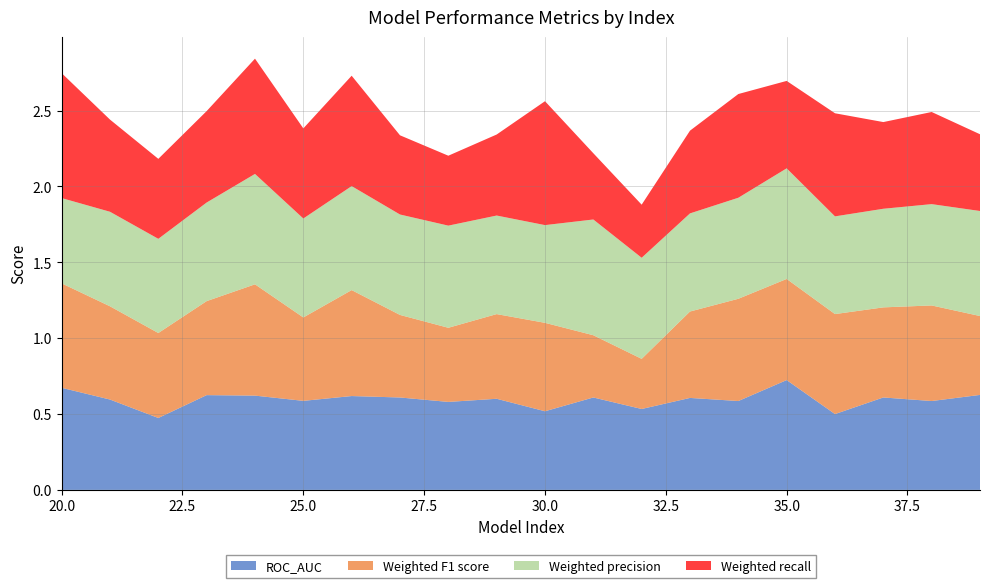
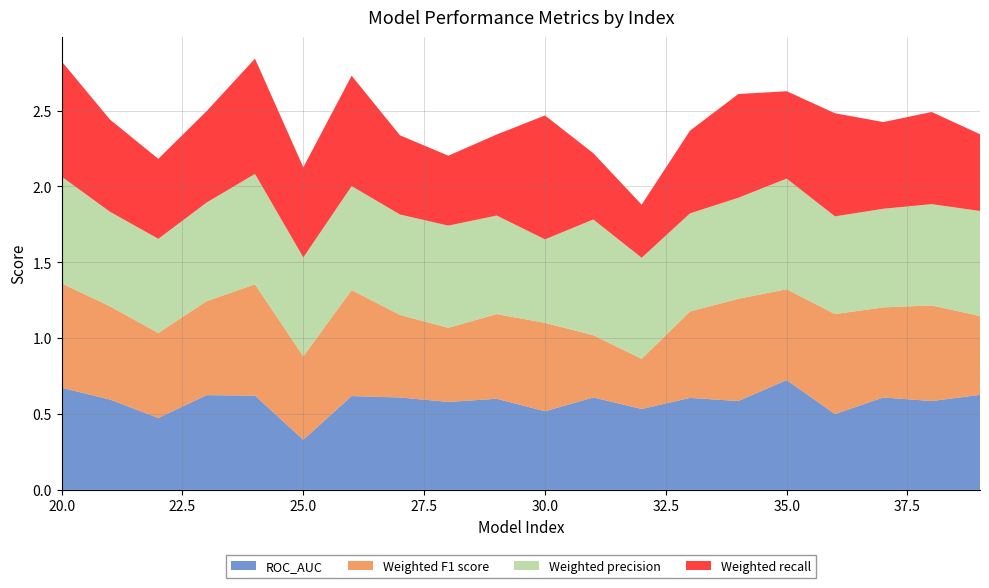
Weighted precision, 20.0: 0.56 -> 0.70
Weighted recall, 20.0: 0.82 -> 0.76
ROC_AUC, 25.0: 0.59 -> 0.33
Weighted precision, 30.0: 0.64 -> 0.55
Weighted F1 score, 35.0: 0.67 -> 0.60
